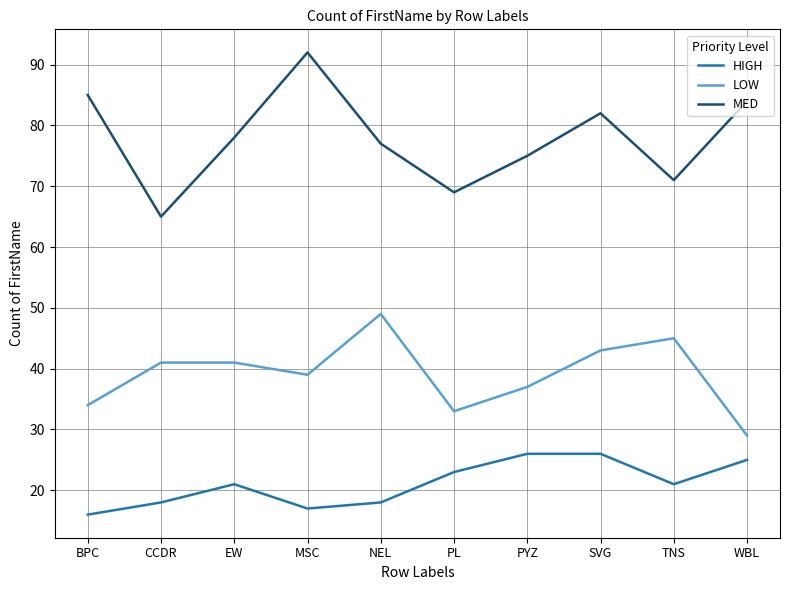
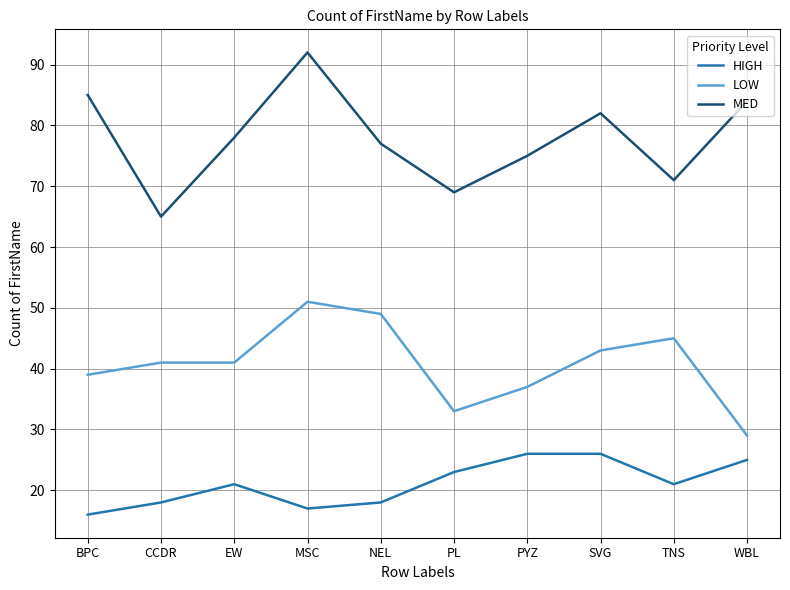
LOW, BPC: 34 -> 39
LOW, MSC: 39 -> 51
